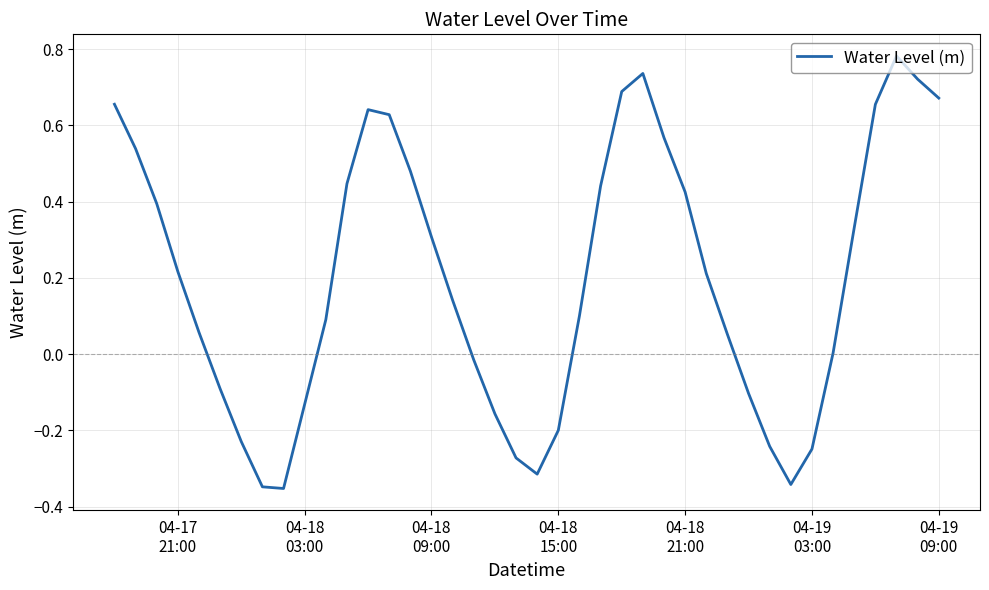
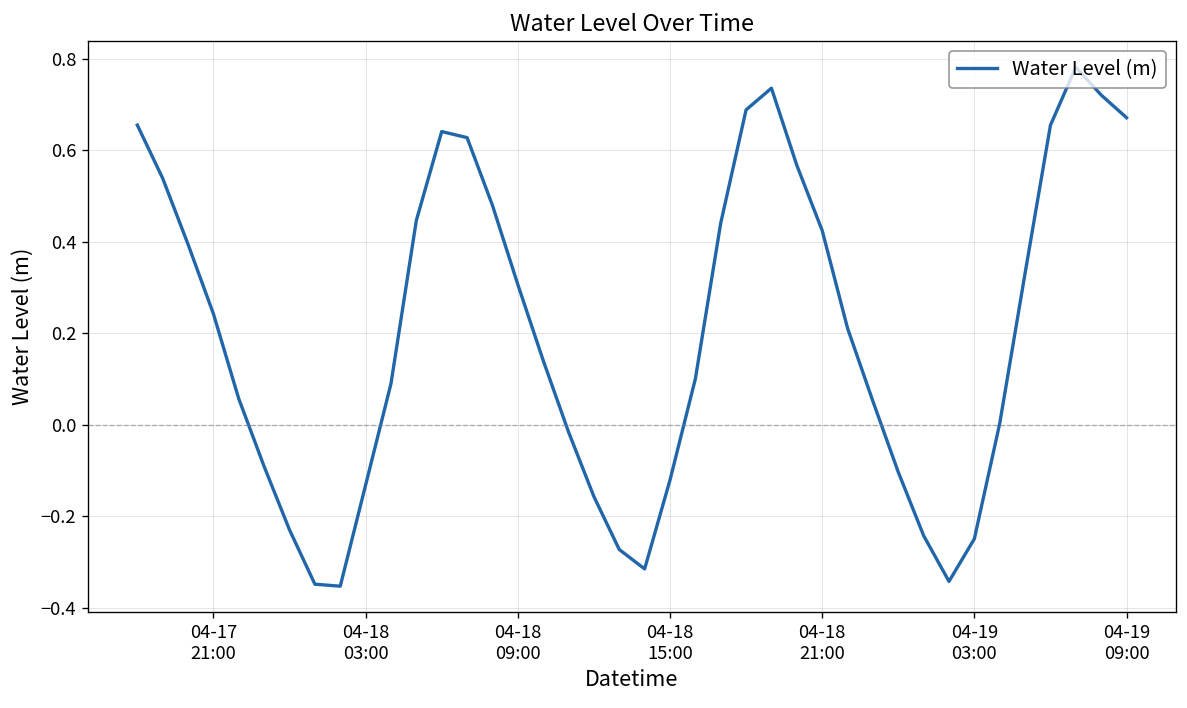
04-17 21:00: 0.22 -> 0.24
04-18 15:00: -0.20 -> -0.12
